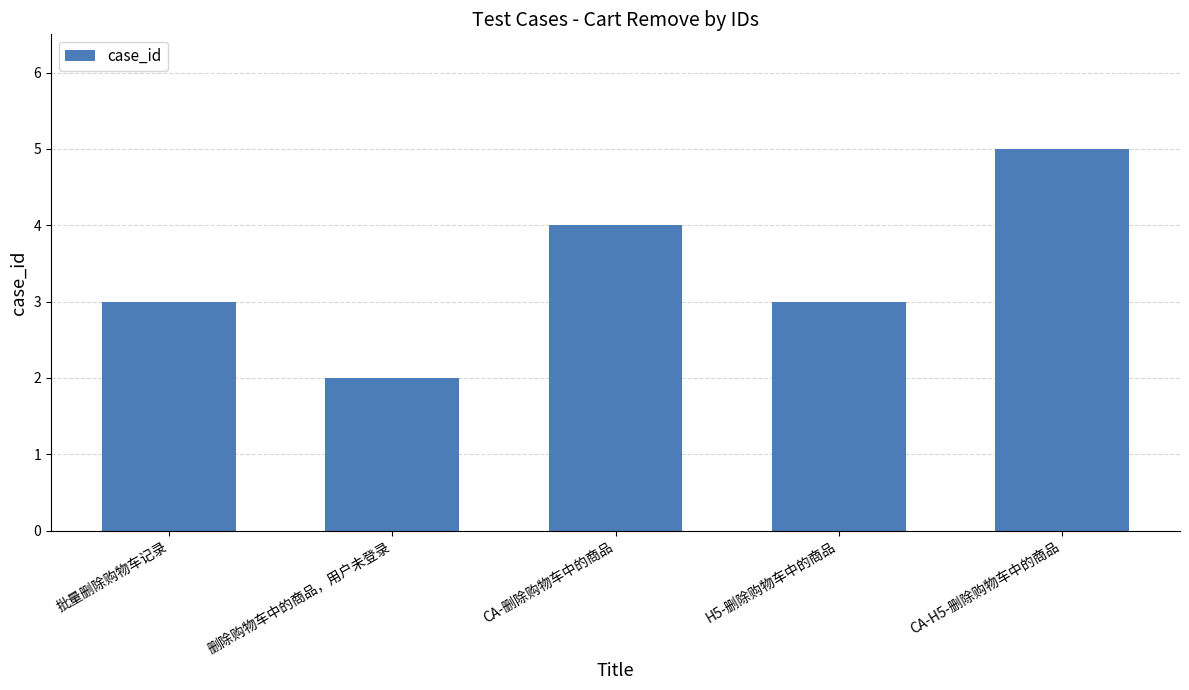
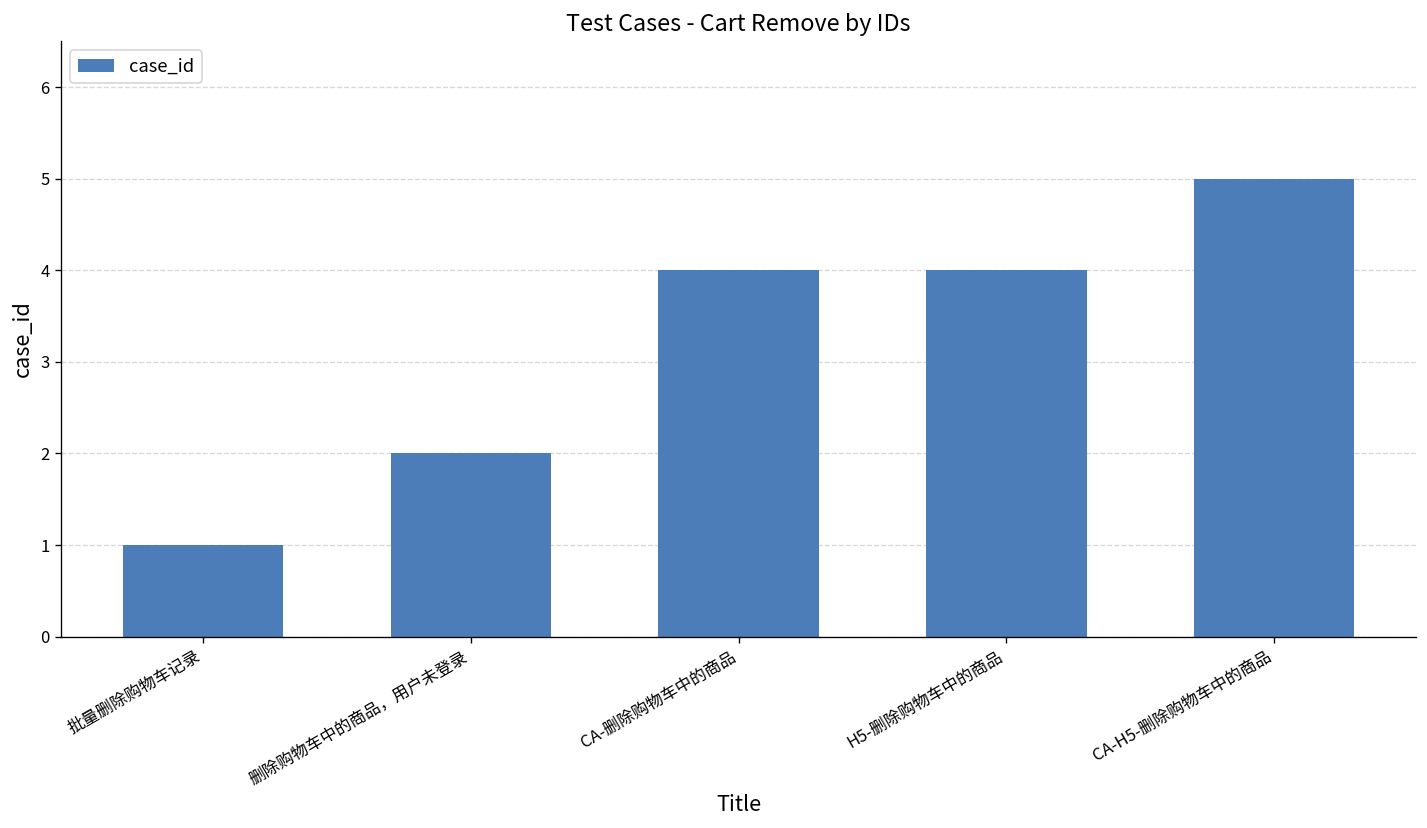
批量删除购物车记录: 3 -> 1
H5-删除购物车中的商品: 3 -> 4
